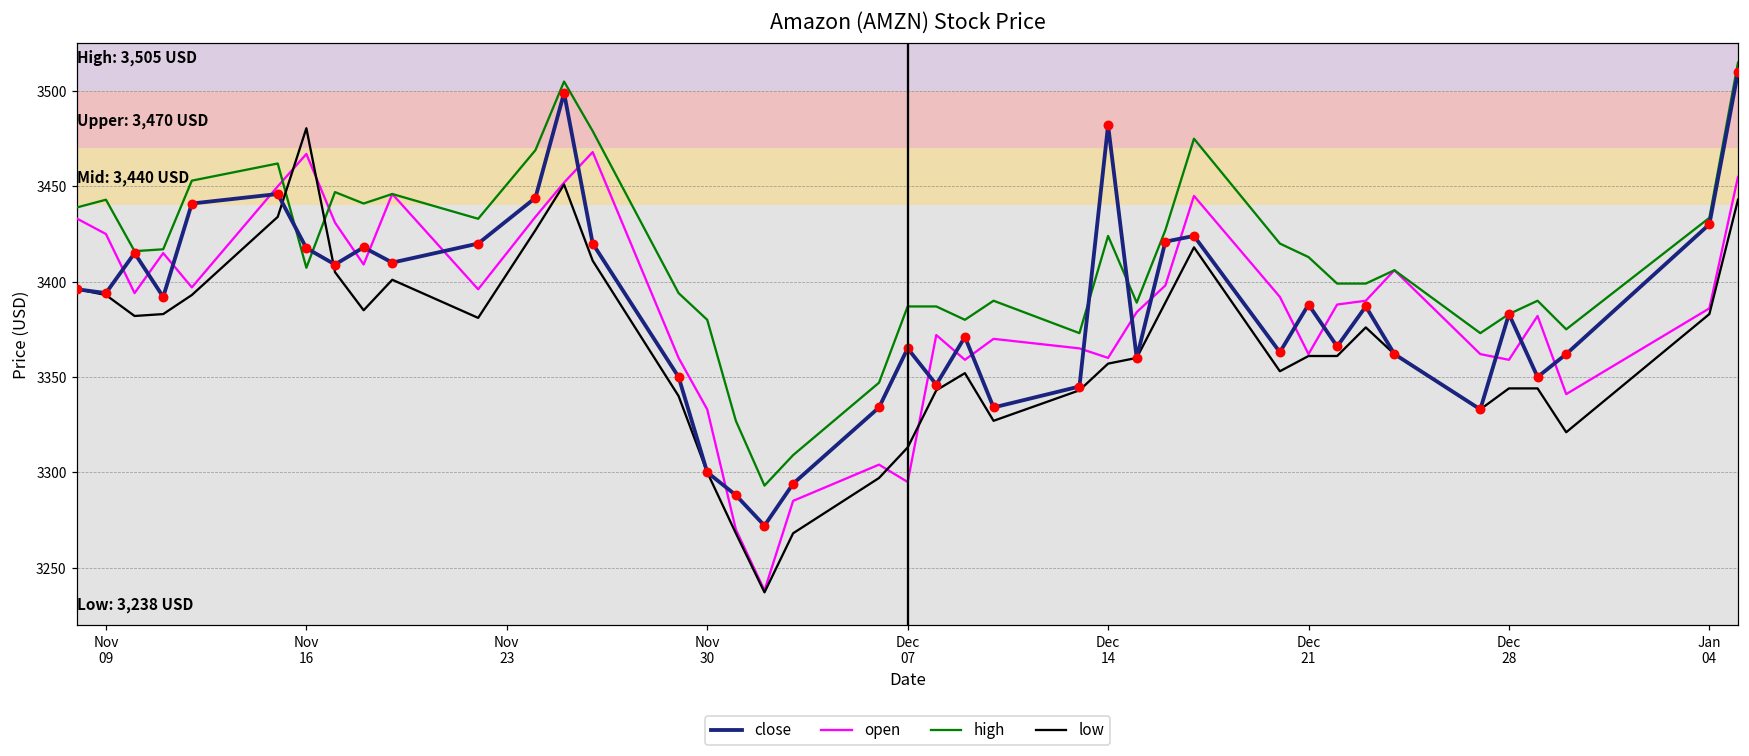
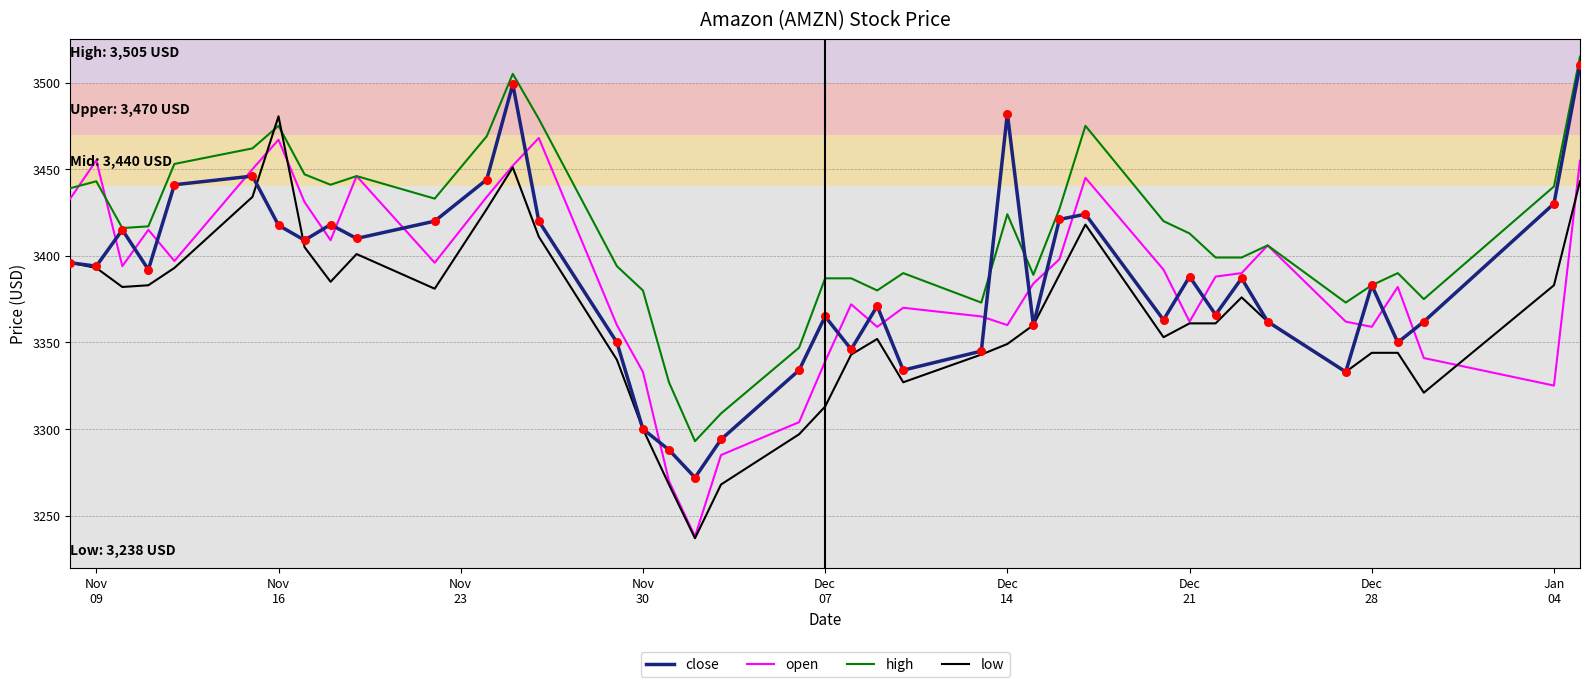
open, Nov 09: 3425 -> 3455
high, Nov 16: 3407 -> 3475
open, Dec 07: 3295 -> 3339
low, Dec 14: 3357 -> 3349
open, Jan 04: 3386 -> 3325
high, Jan 04: 3434 -> 3440
